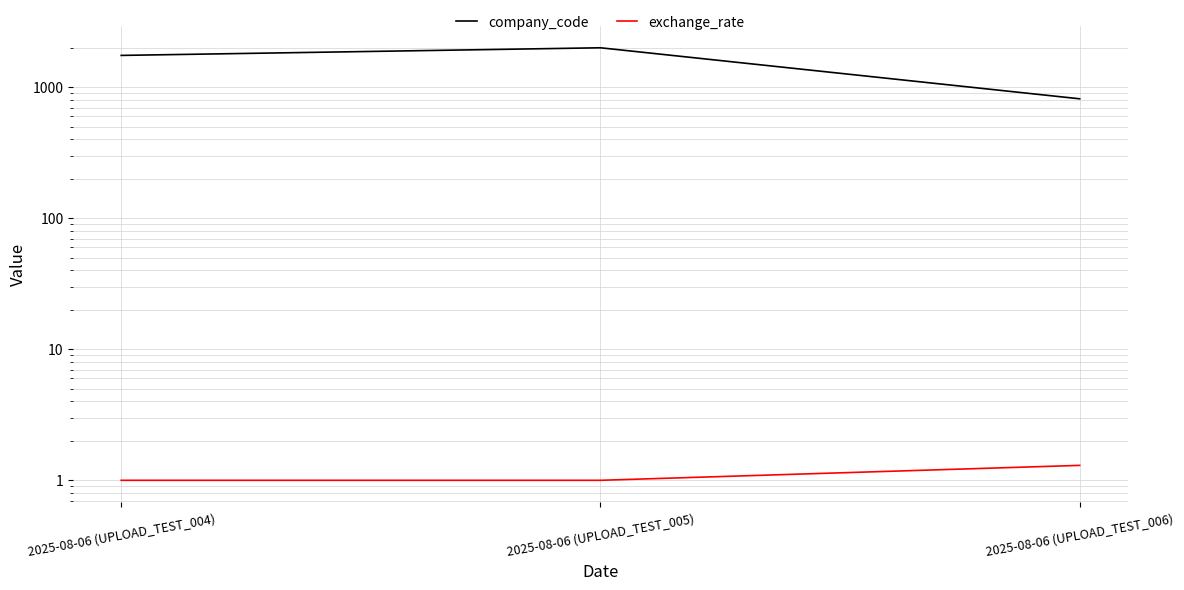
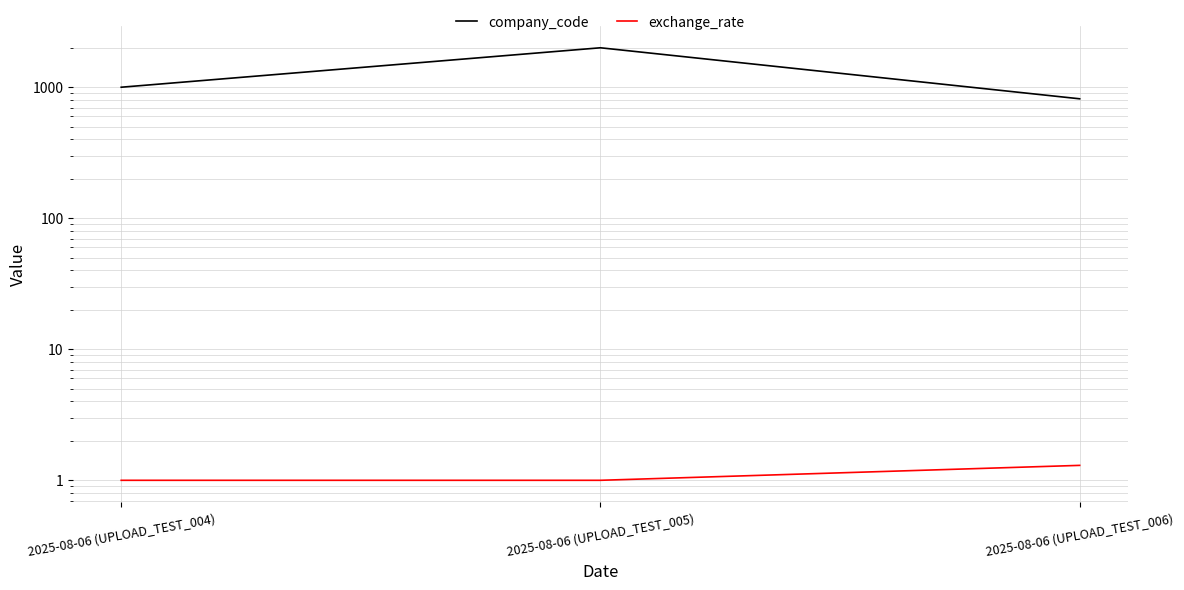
company_code, 2025-08-06 (UPLOAD_TEST_004): 1700 -> 1000
